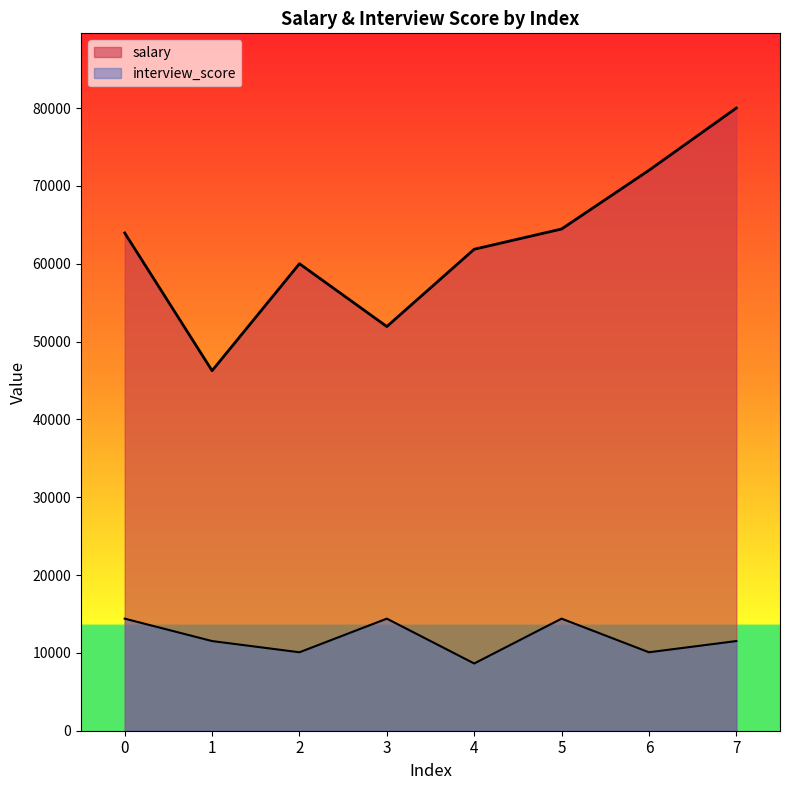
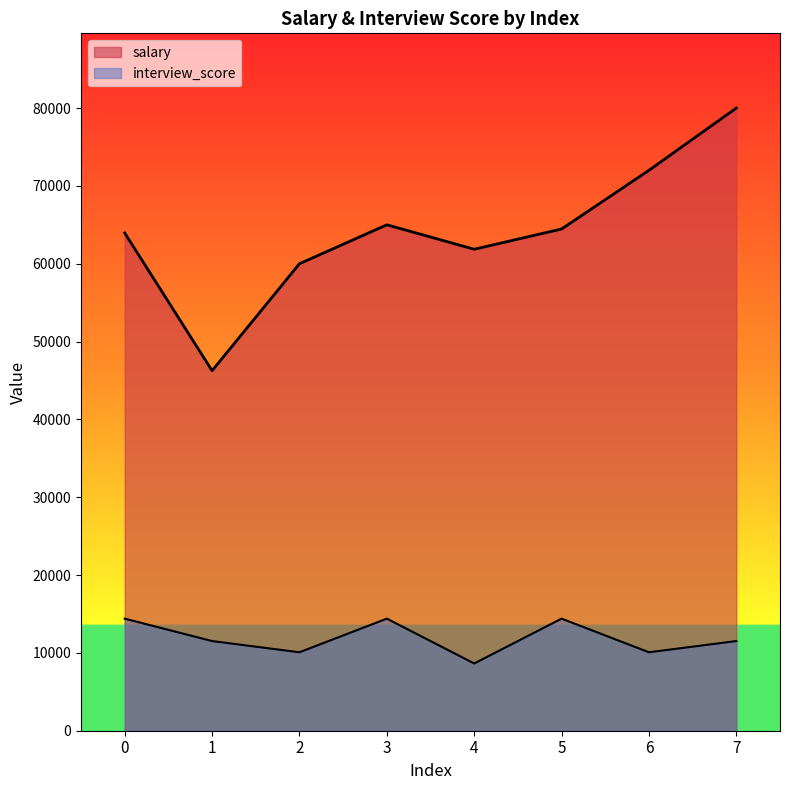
salary, 3: 52000 -> 65000
